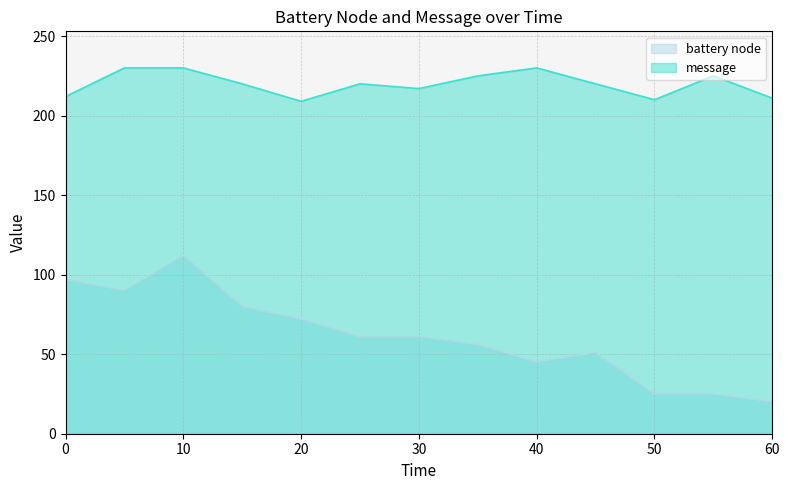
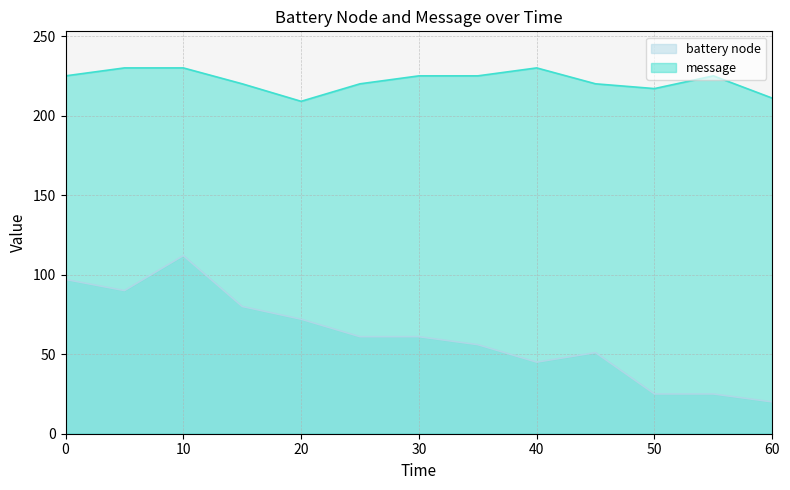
message, 0: 212 -> 225
message, 30: 217 -> 225
message, 50: 210 -> 217
